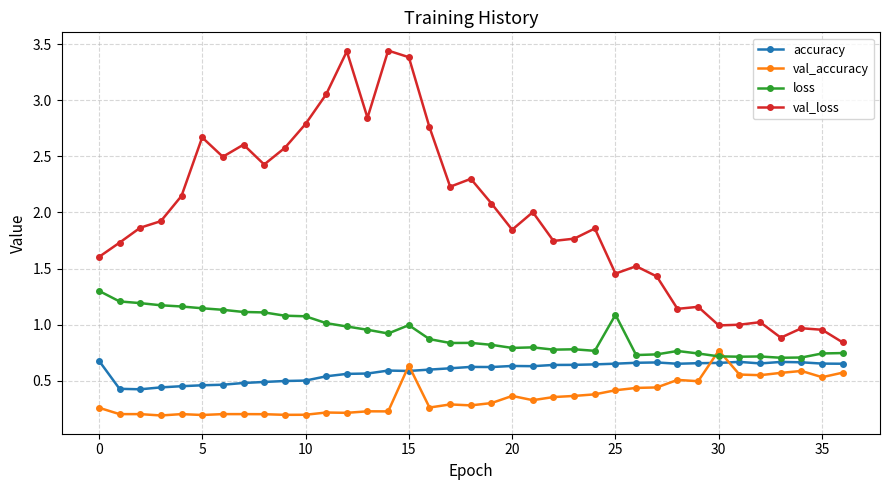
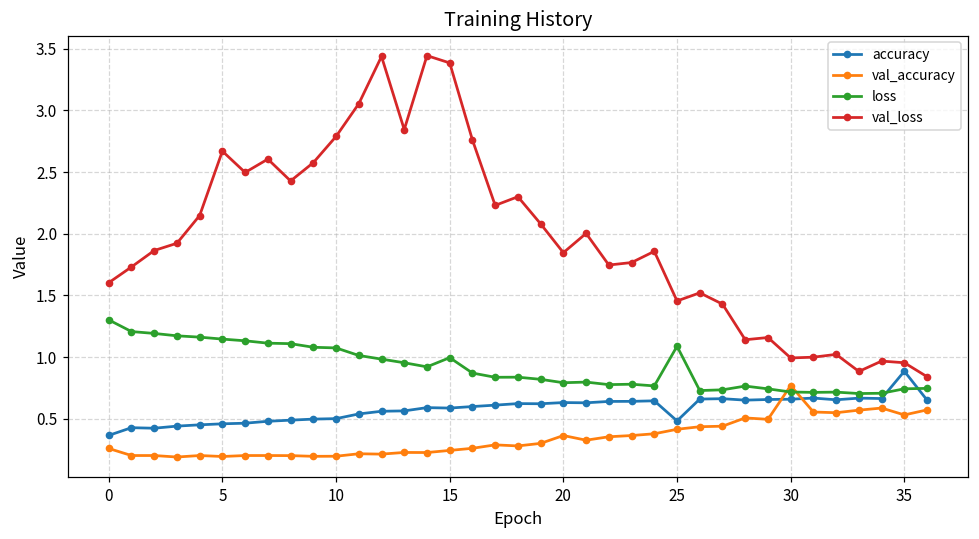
accuracy, 0: 0.68 -> 0.36
val_accuracy, 15: 0.63 -> 0.24
accuracy, 25: 0.65 -> 0.48
accuracy, 35: 0.65 -> 0.88
